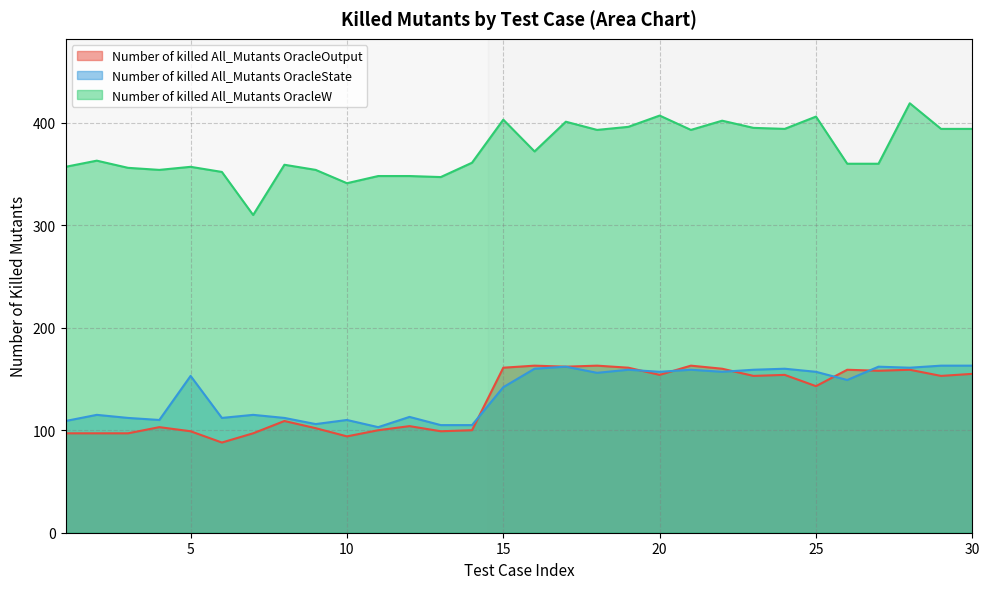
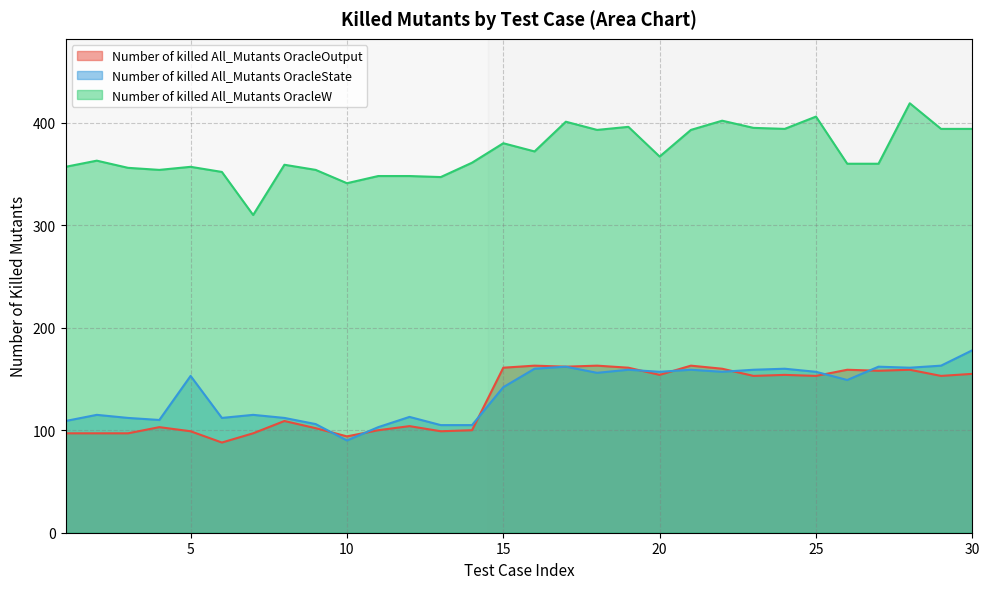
Number of killed All_Mutants OracleState, 10: 110 -> 90
Number of killed All_Mutants OracleW, 15: 403 -> 380
Number of killed All_Mutants OracleW, 20: 407 -> 367
Number of killed All_Mutants OracleOutput, 25: 143 -> 153
Number of killed All_Mutants OracleState, 30: 163 -> 178
